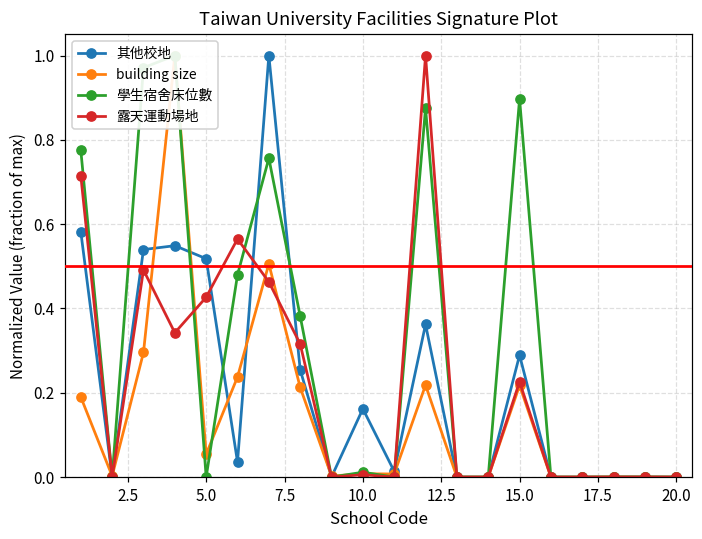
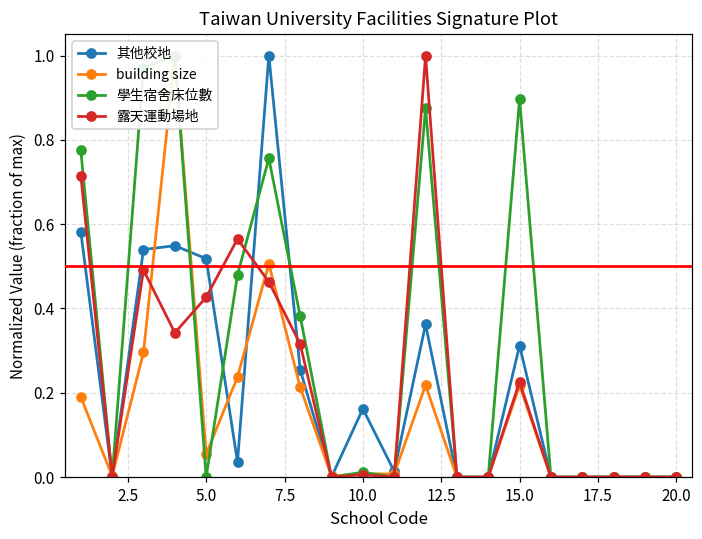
其他校地, 15.0: 0.29 -> 0.31
